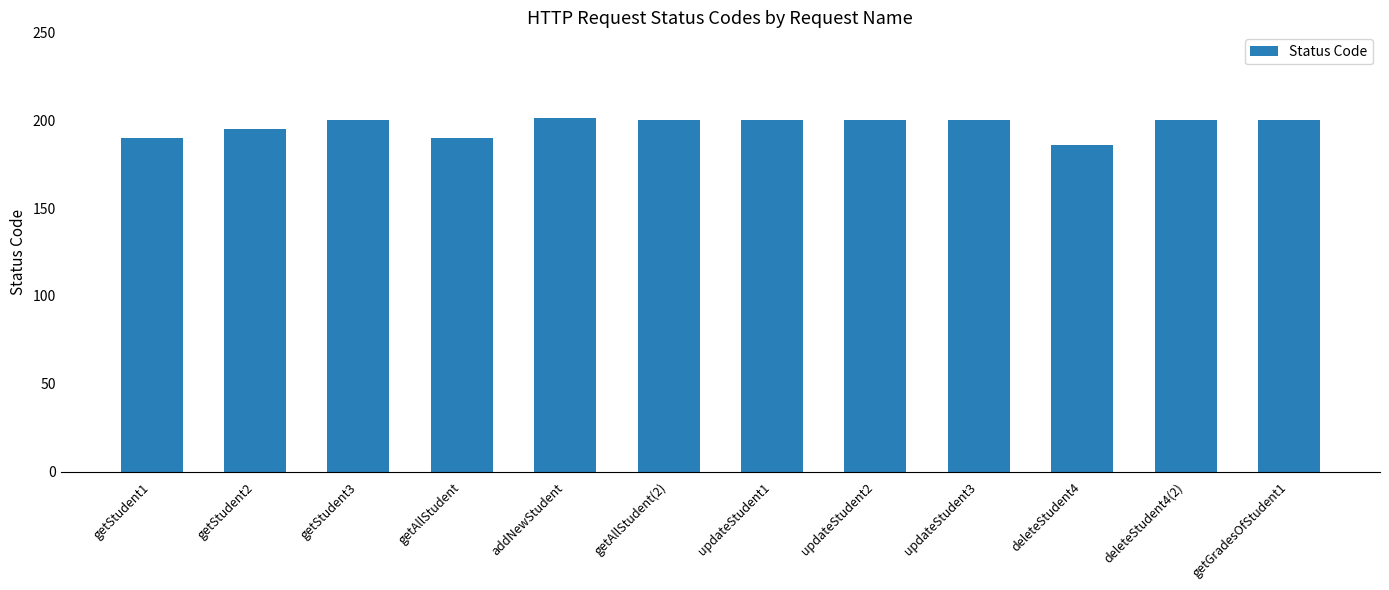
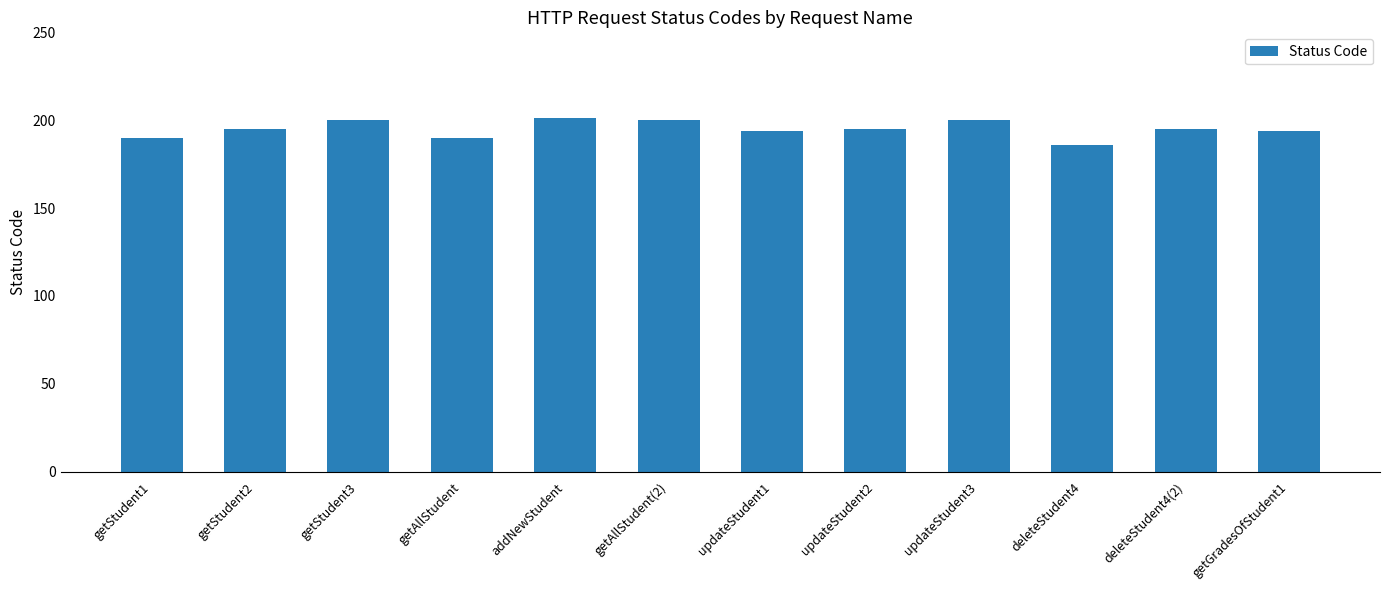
updateStudent1: 200 -> 194
updateStudent2: 200 -> 195
deleteStudent4(2): 200 -> 195
getGradesOfStudent1: 200 -> 194
